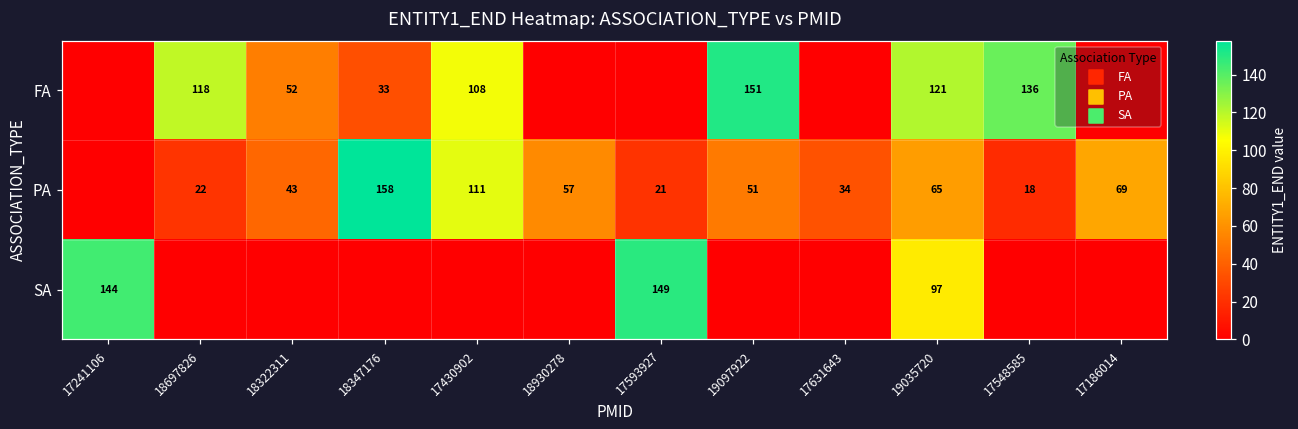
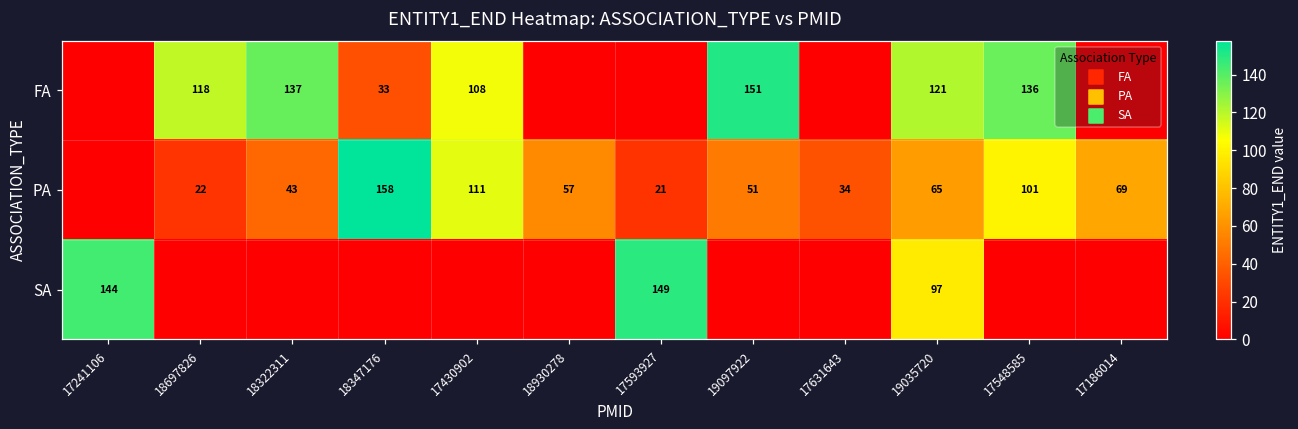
FA, 18322311: 52 -> 137
PA, 17548585: 18 -> 101
